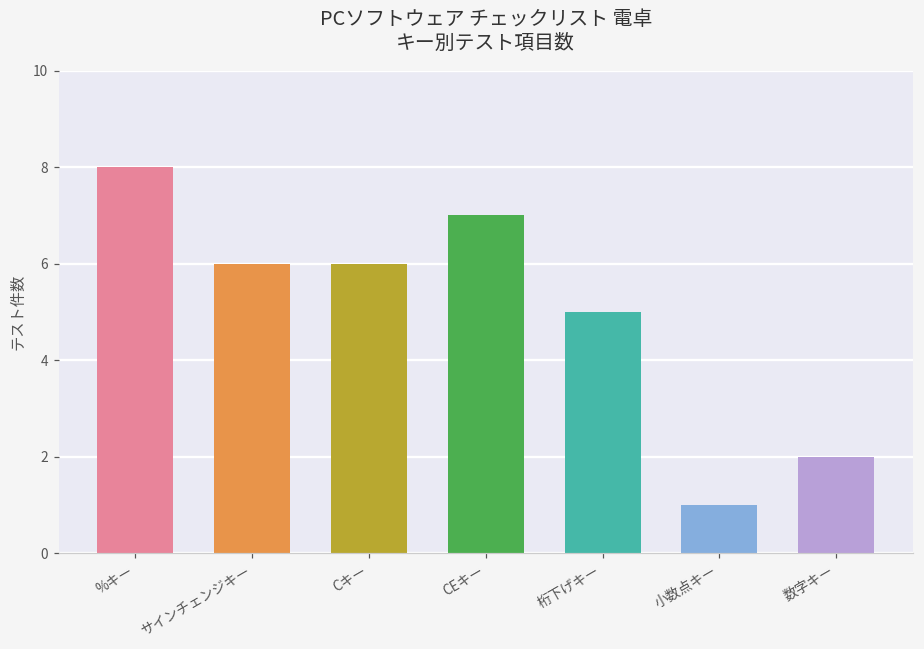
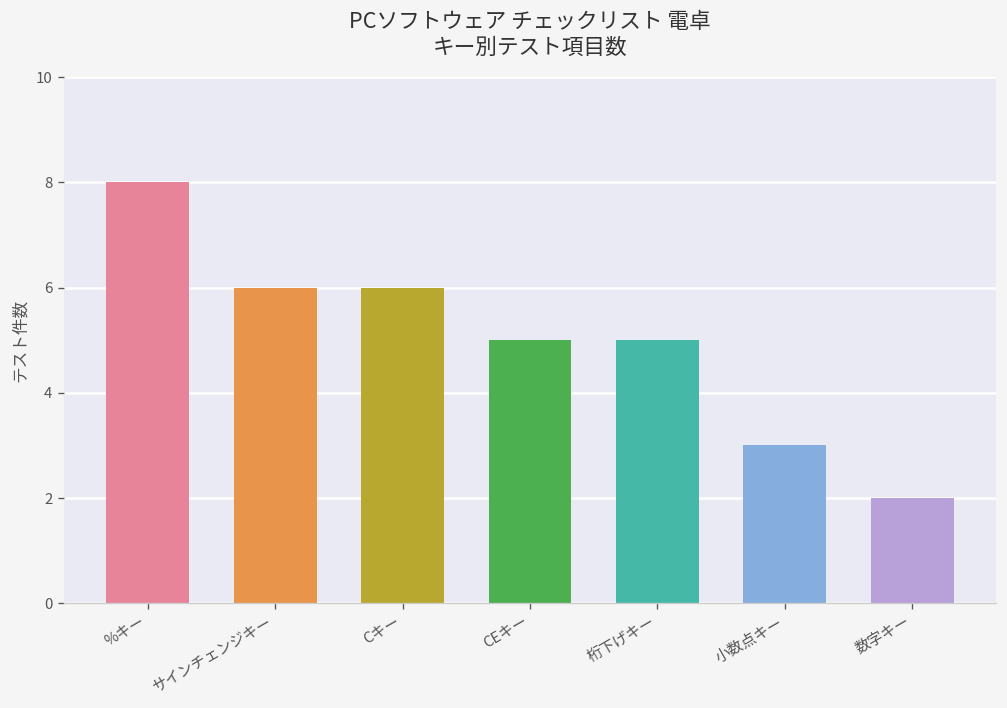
CEキー: 7 -> 5
小数点キー: 1 -> 3
